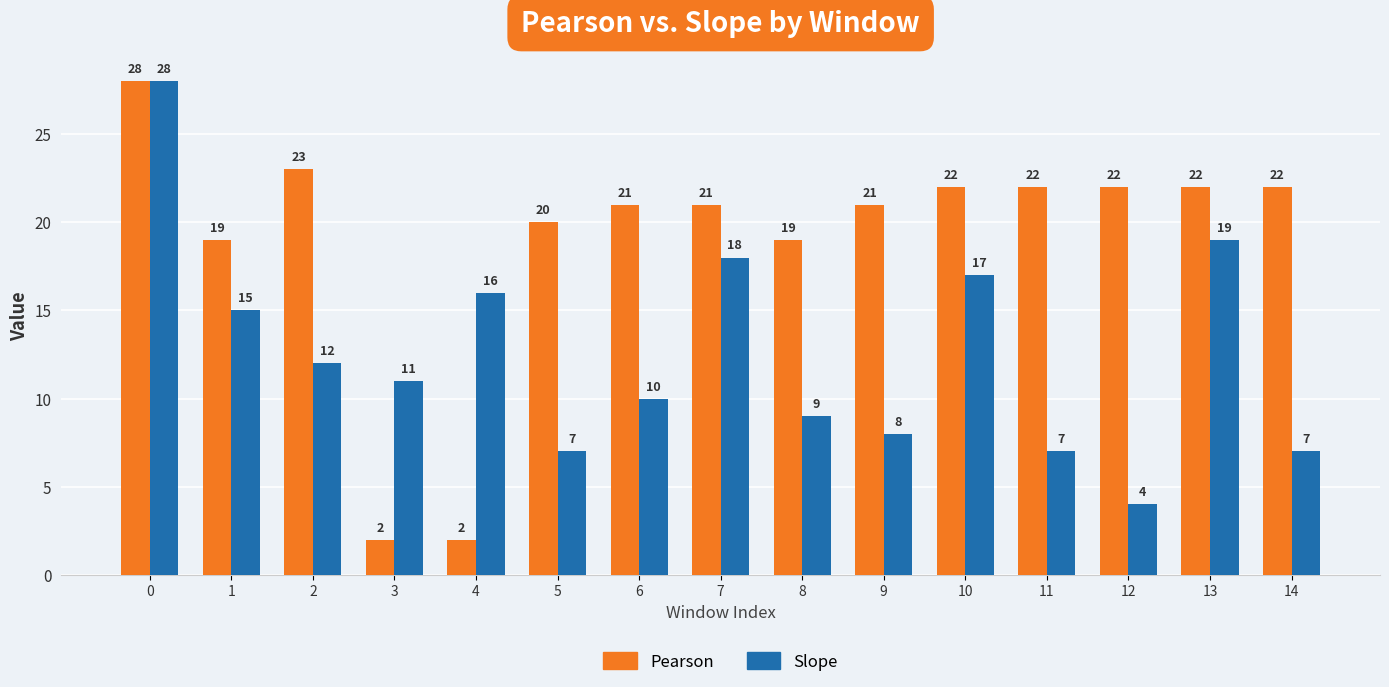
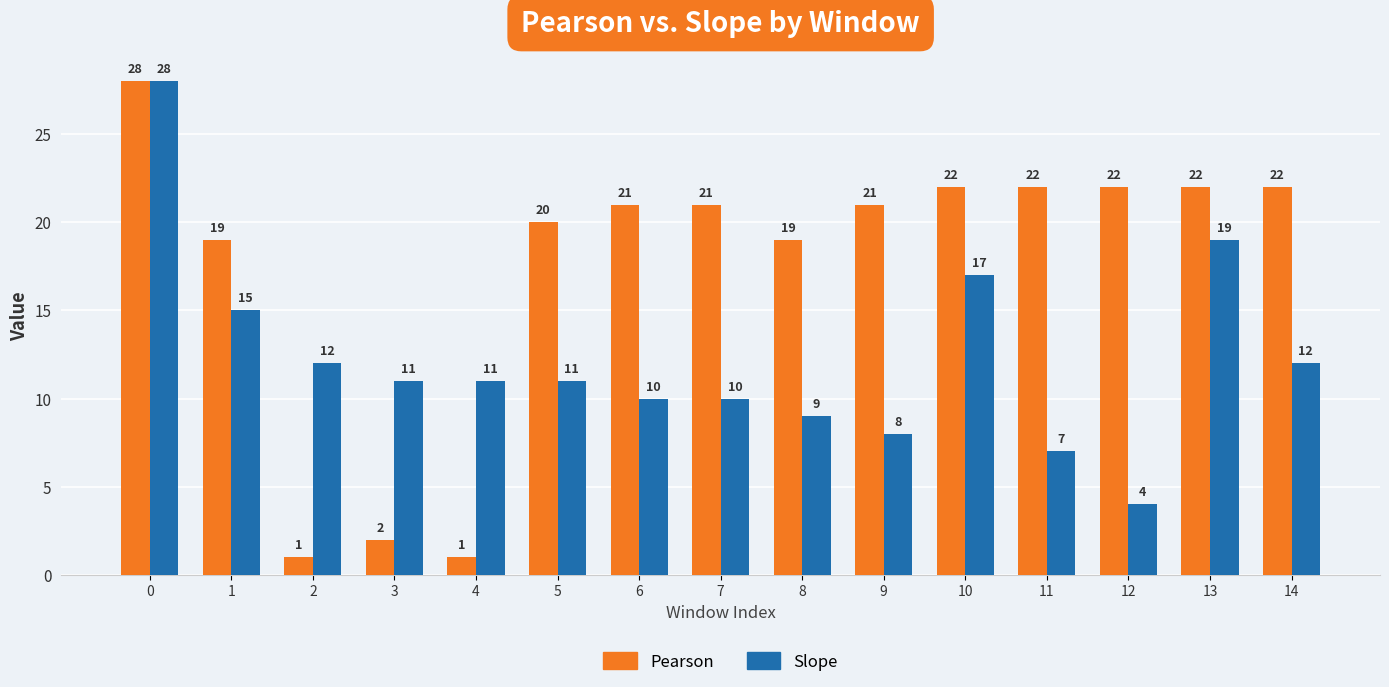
Pearson, 2: 23 -> 1
Pearson, 4: 2 -> 1
Slope, 4: 16 -> 11
Slope, 5: 7 -> 11
Slope, 7: 18 -> 10
Slope, 14: 7 -> 12
